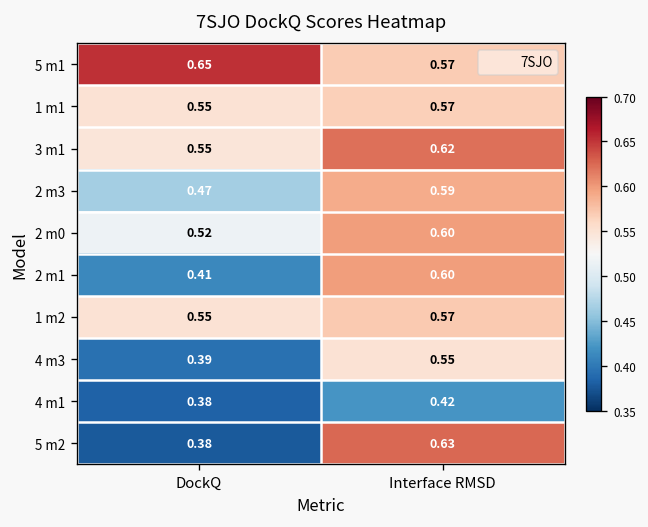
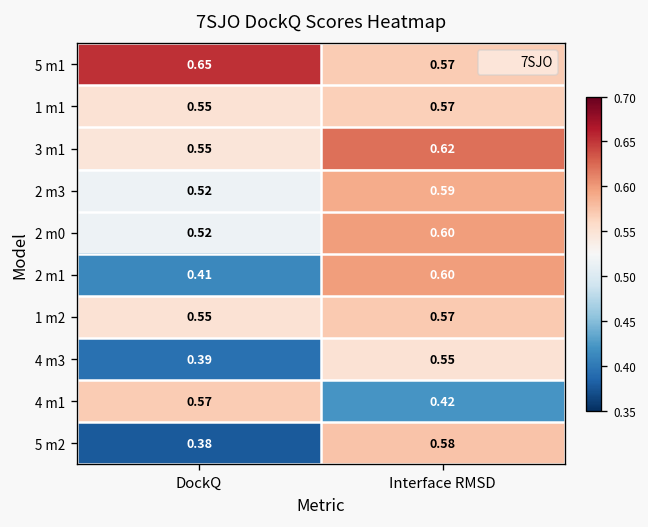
2 m3, DockQ: 0.47 -> 0.52
4 m1, DockQ: 0.38 -> 0.57
5 m2, Interface RMSD: 0.63 -> 0.58
